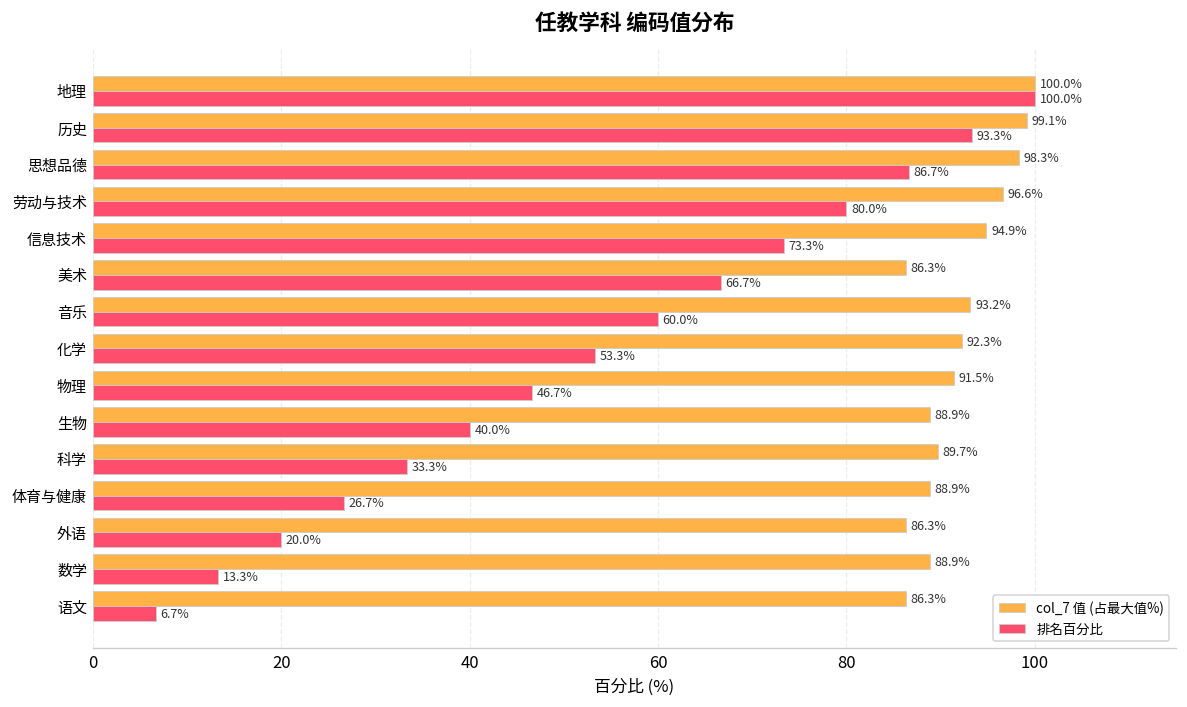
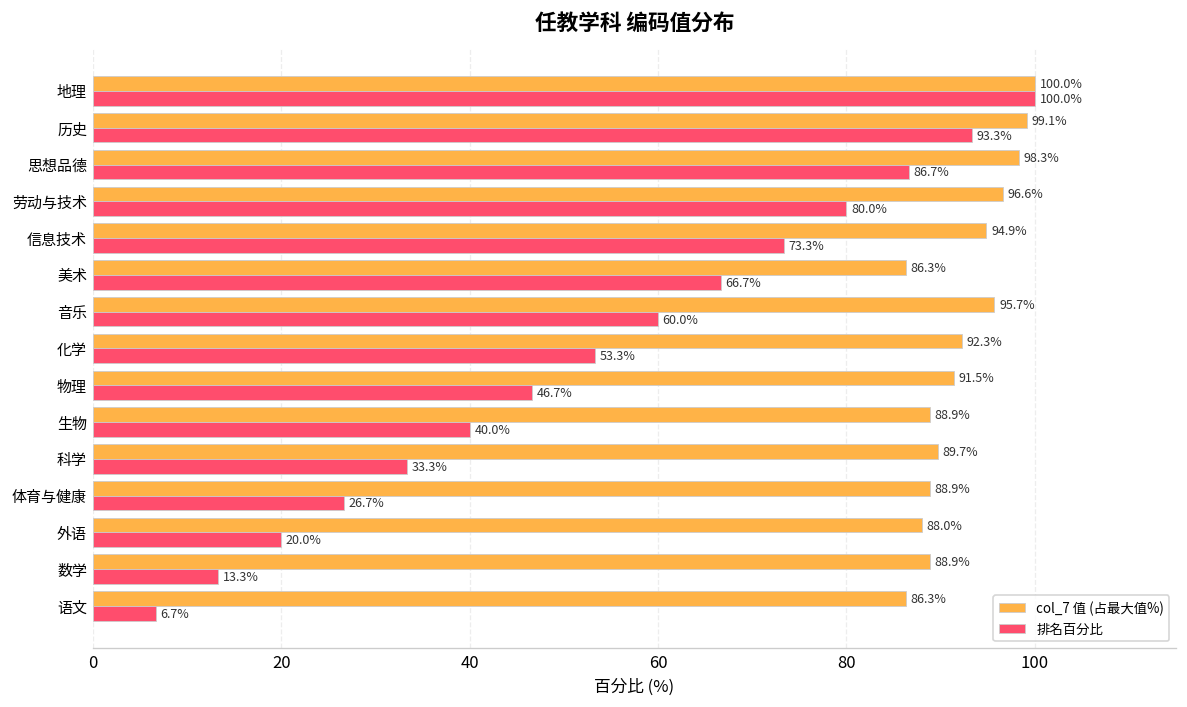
col_7 值 (占最大值%), 音乐: 93.2% -> 95.7%
col_7 值 (占最大值%), 外语: 86.3% -> 88.0%
